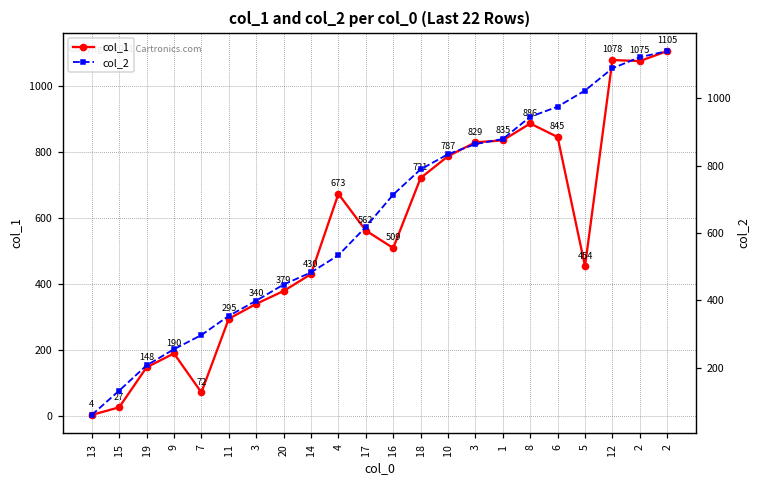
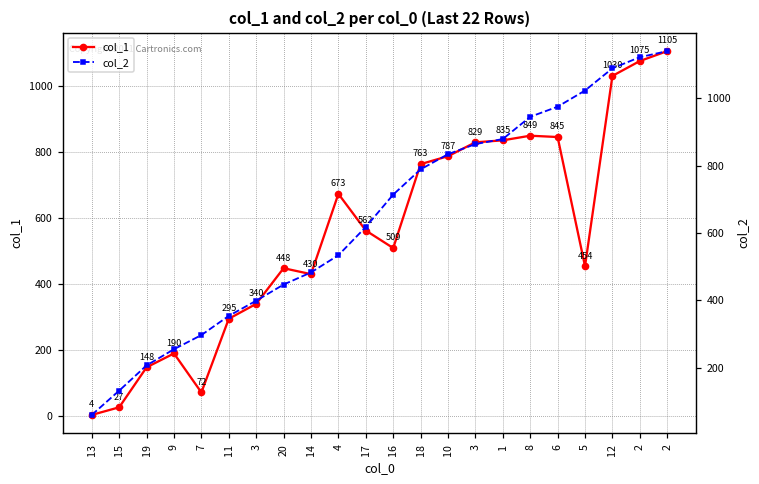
col_1, 20: 379 -> 448
col_1, 18: 721 -> 763
col_1, 8: 886 -> 849
col_1, 12: 1078 -> 1030
